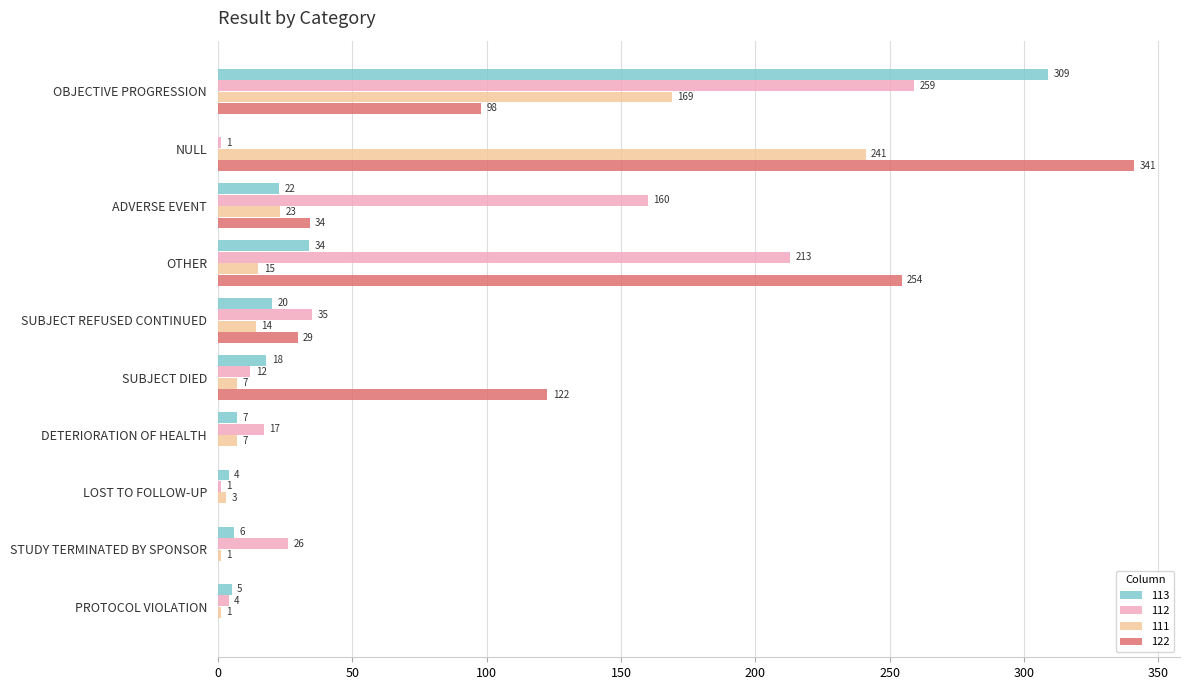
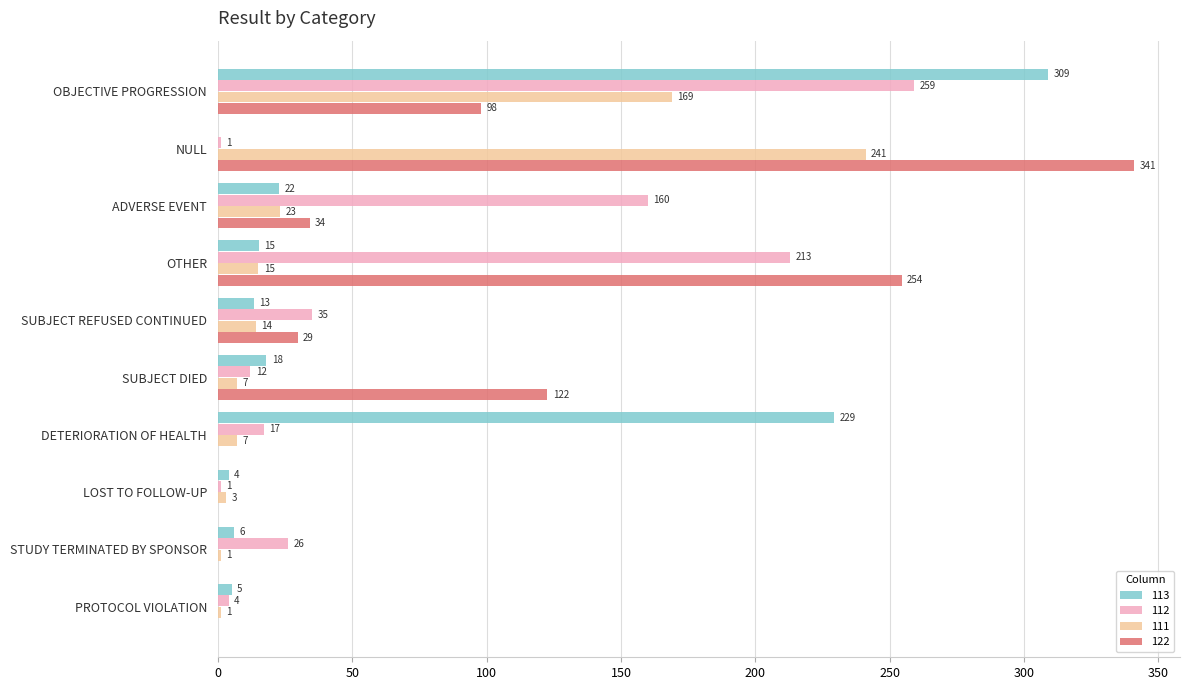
113, OTHER: 34 -> 15
113, SUBJECT REFUSED CONTINUED: 20 -> 13
113, DETERIORATION OF HEALTH: 7 -> 229
